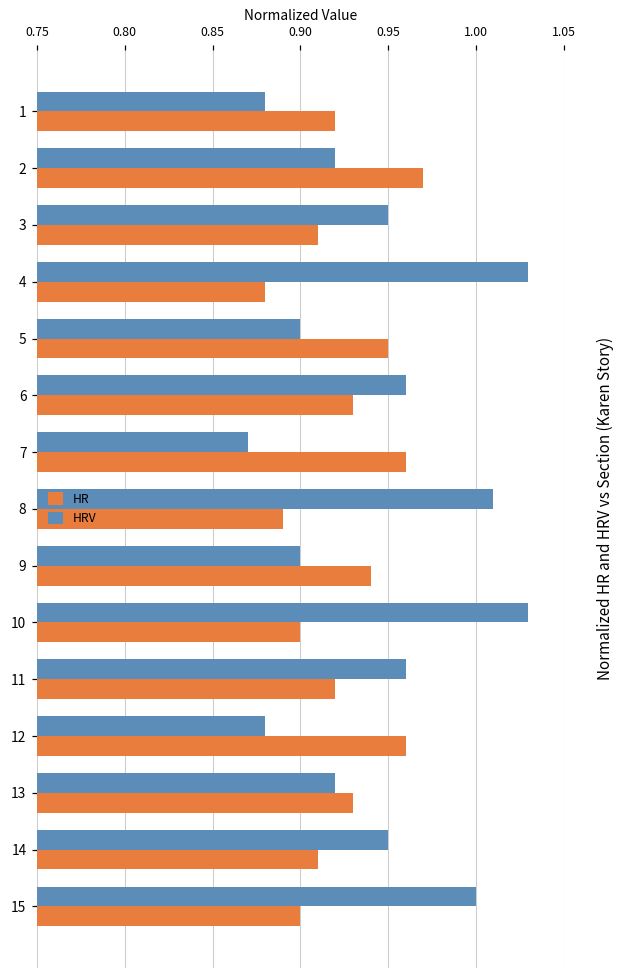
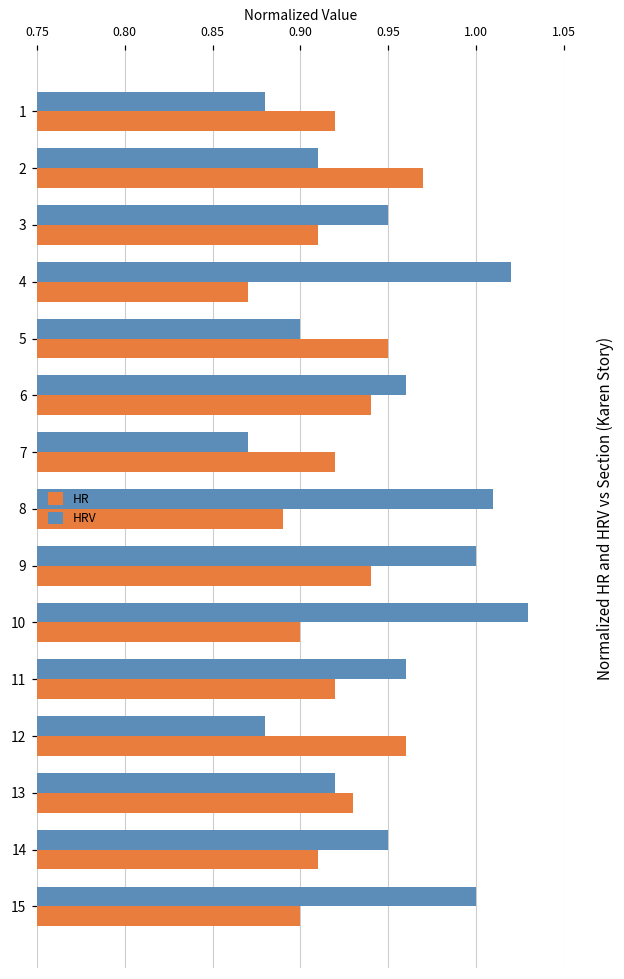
HRV, 2: 0.92 -> 0.91
HRV, 4: 1.03 -> 1.02
HR, 4: 0.88 -> 0.87
HR, 6: 0.93 -> 0.94
HR, 7: 0.96 -> 0.92
HRV, 9: 0.9 -> 1.0
